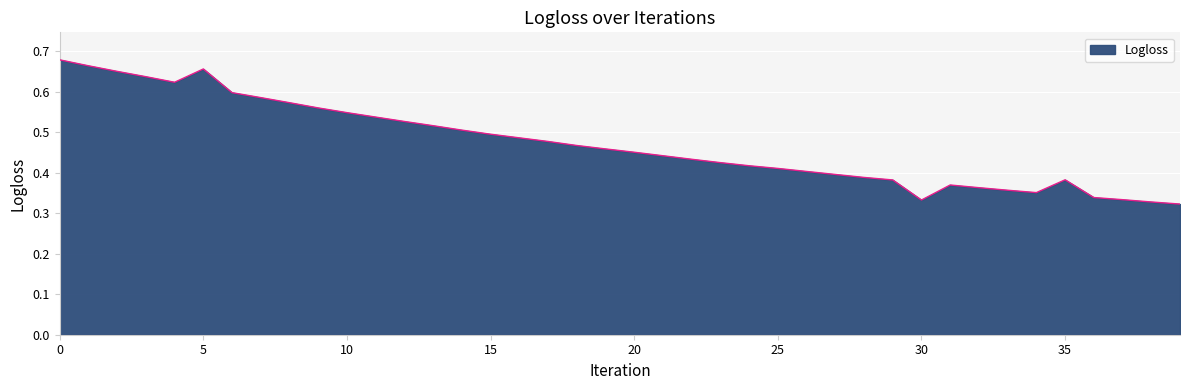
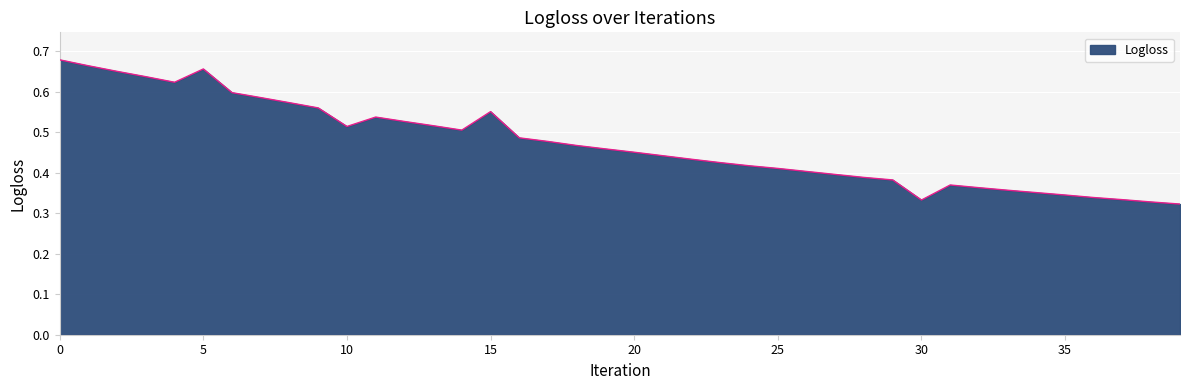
10: 0.55 -> 0.51
15: 0.49 -> 0.55
35: 0.38 -> 0.34
